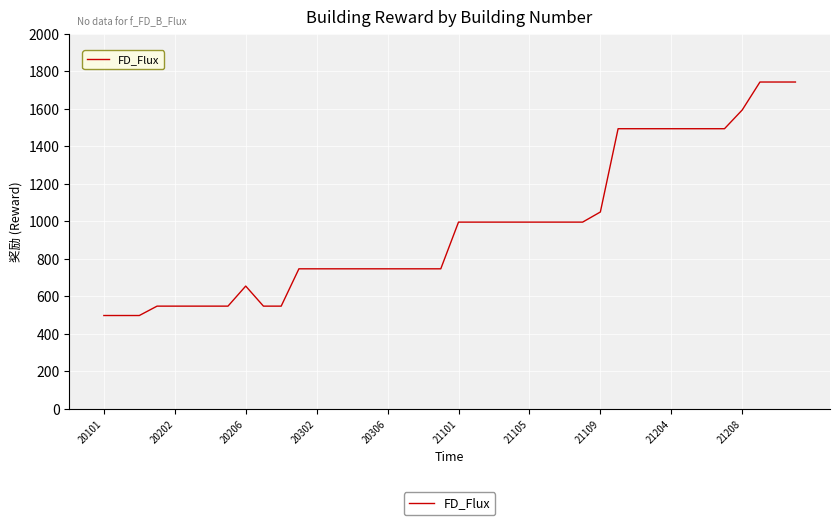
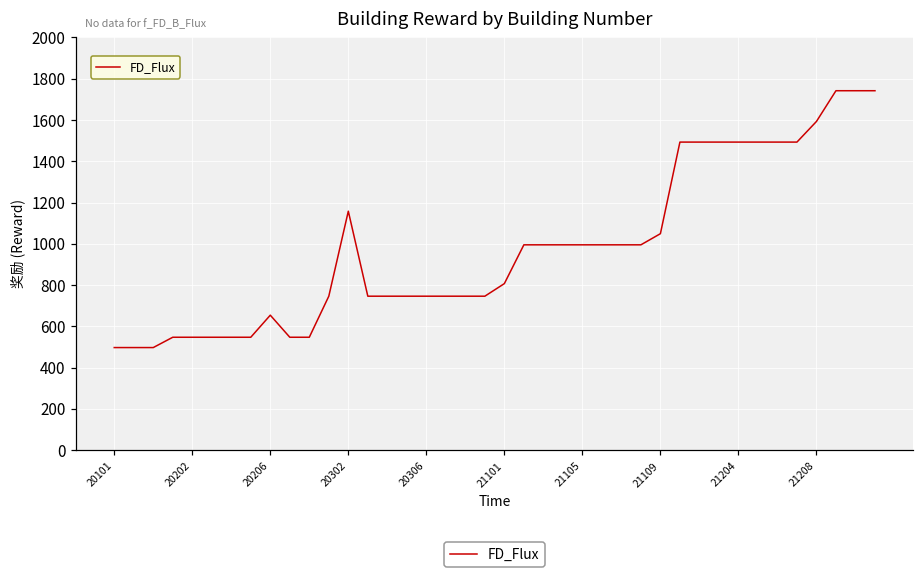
20302: 750 -> 1160
21101: 1000 -> 810
